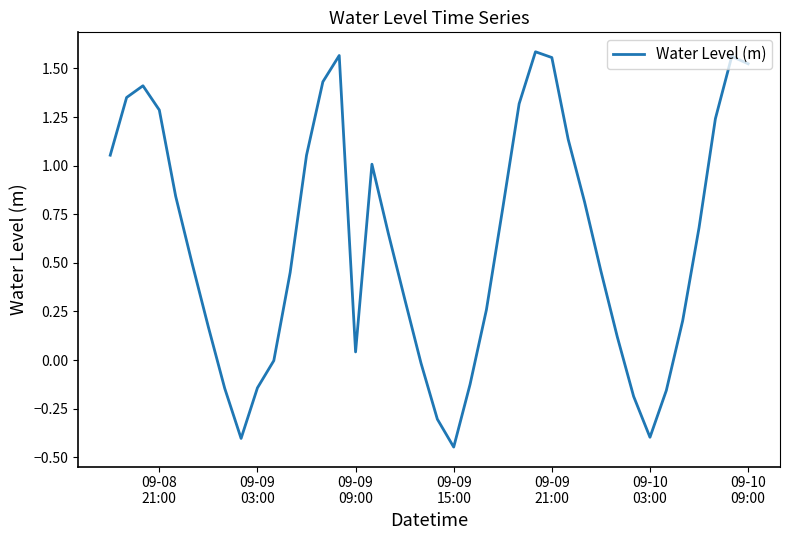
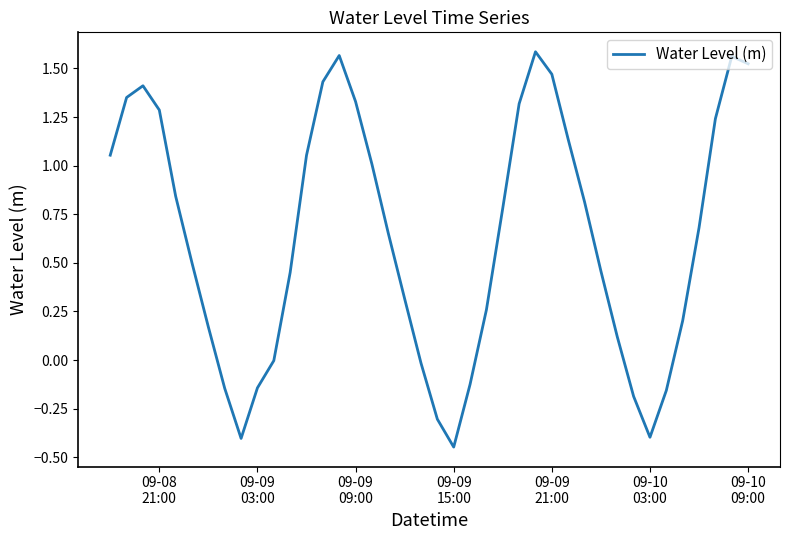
09-09 09:00: 0.04 -> 1.33
09-09 21:00: 1.56 -> 1.47
